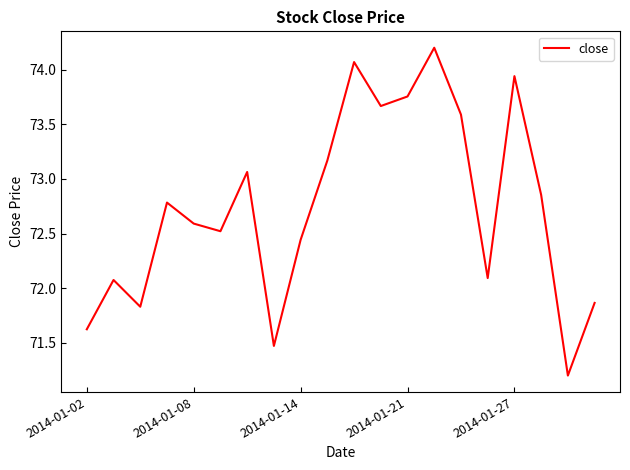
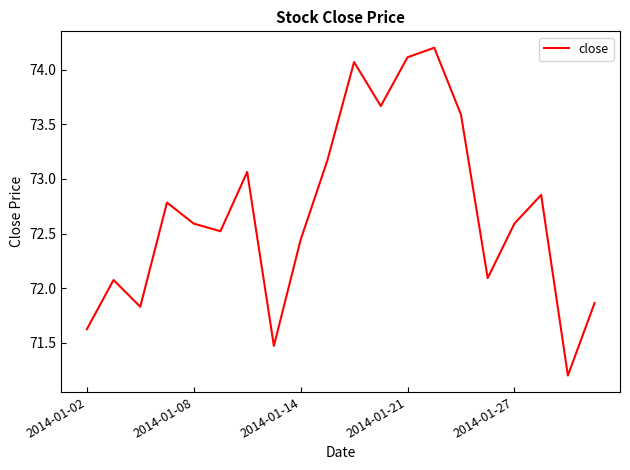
2014-01-21: 73.76 -> 74.11
2014-01-27: 73.94 -> 72.59
